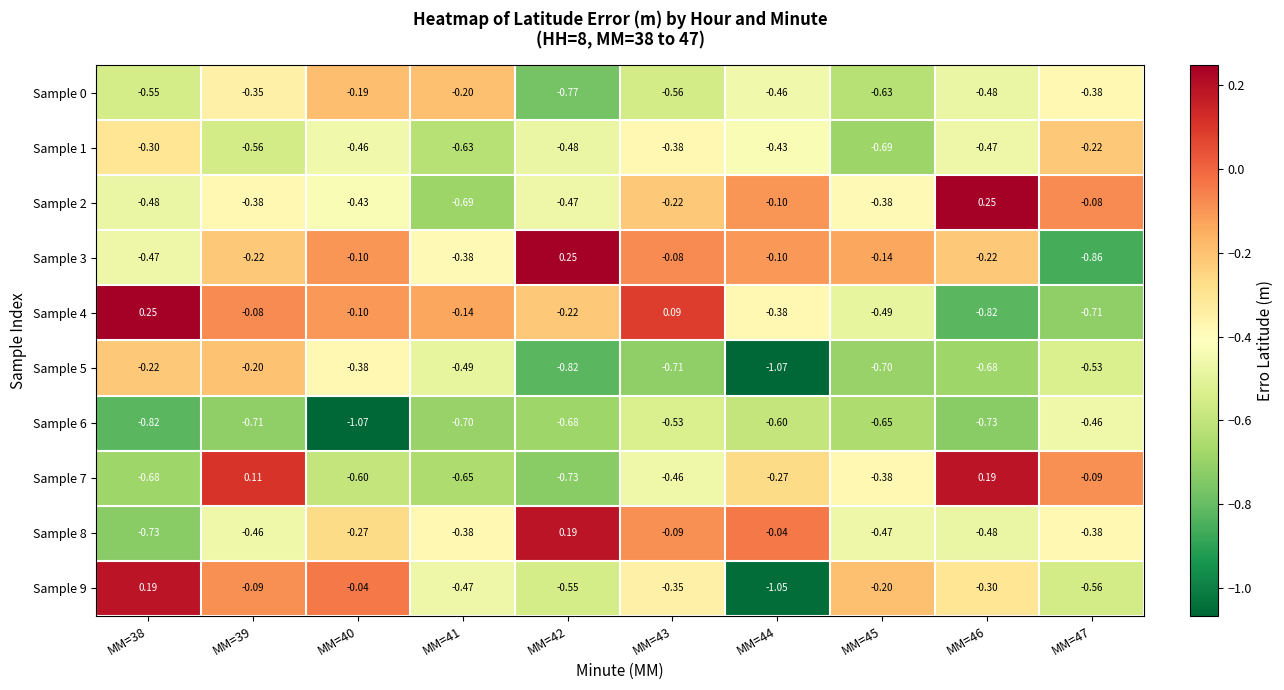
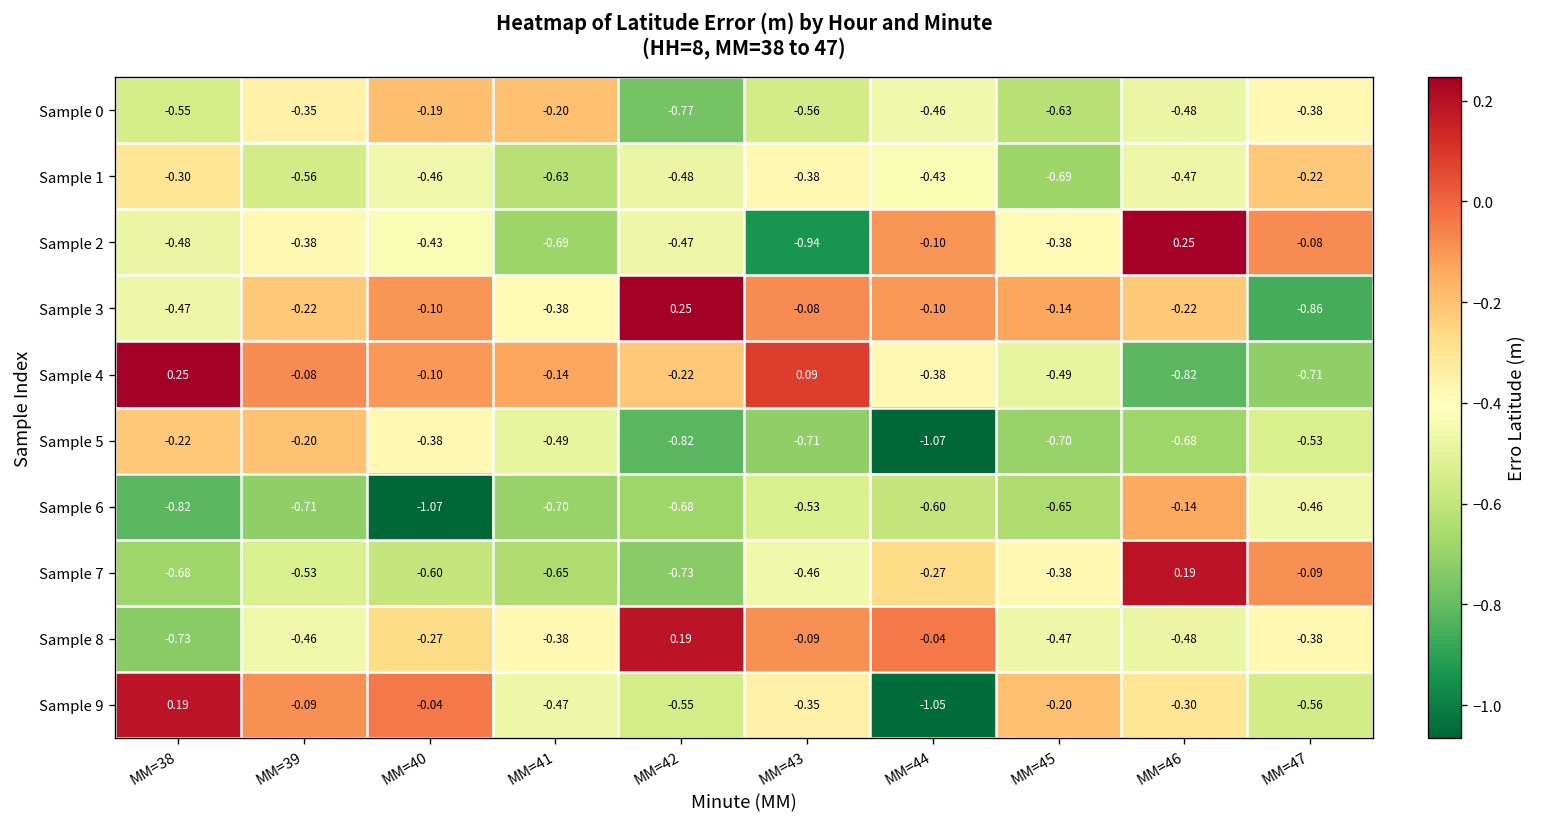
Sample 2, MM=43: -0.22 -> -0.94
Sample 6, MM=46: -0.73 -> -0.14
Sample 7, MM=39: 0.11 -> -0.53
